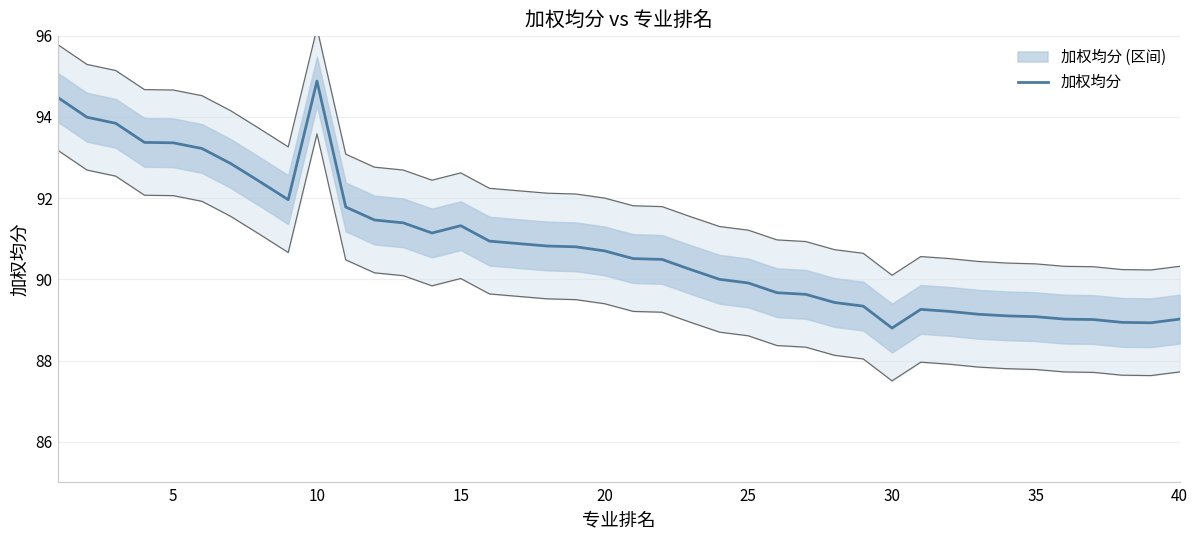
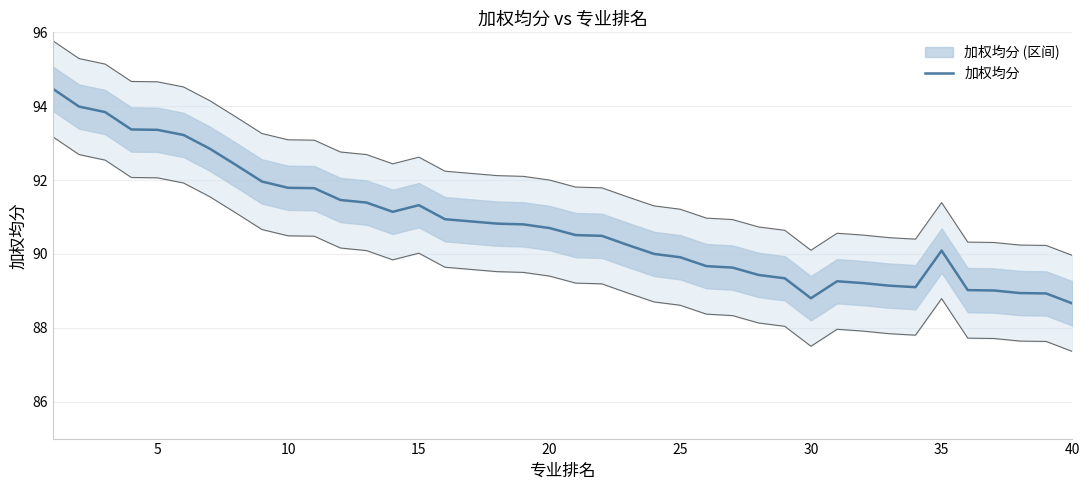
加权均分, 10: 94.9 -> 91.8
加权均分, 35: 89.1 -> 90.1
加权均分, 40: 89.0 -> 88.7
